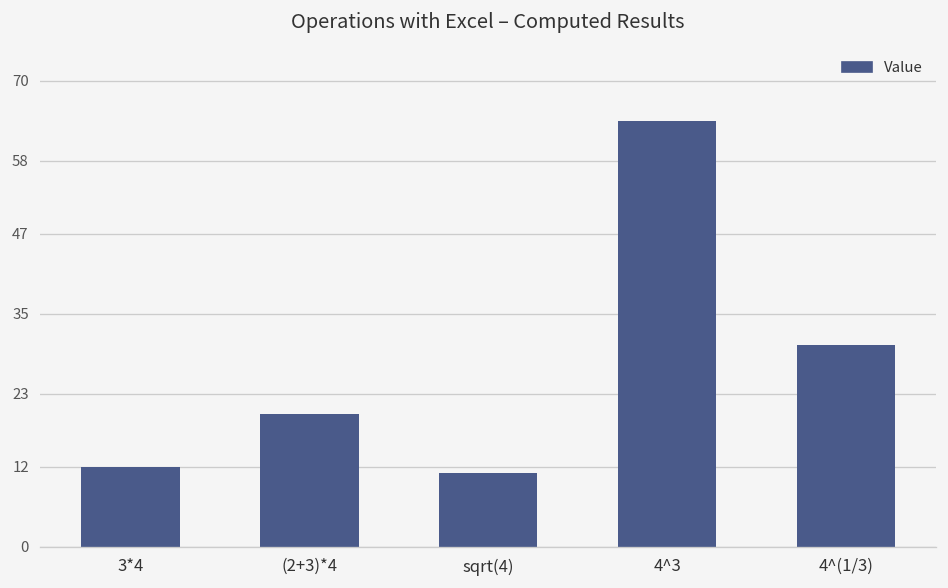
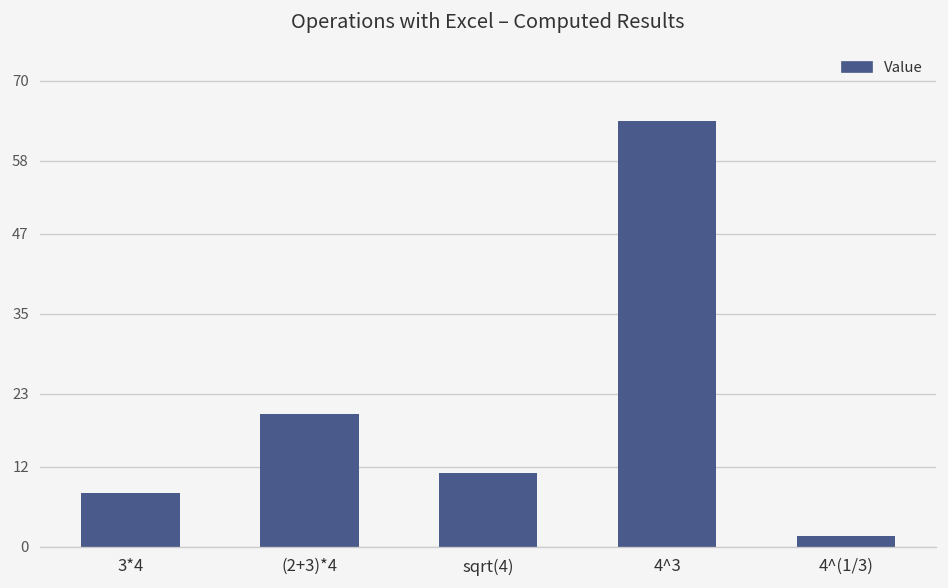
3*4: 12 -> 8
4^(1/3): 30 -> 2
